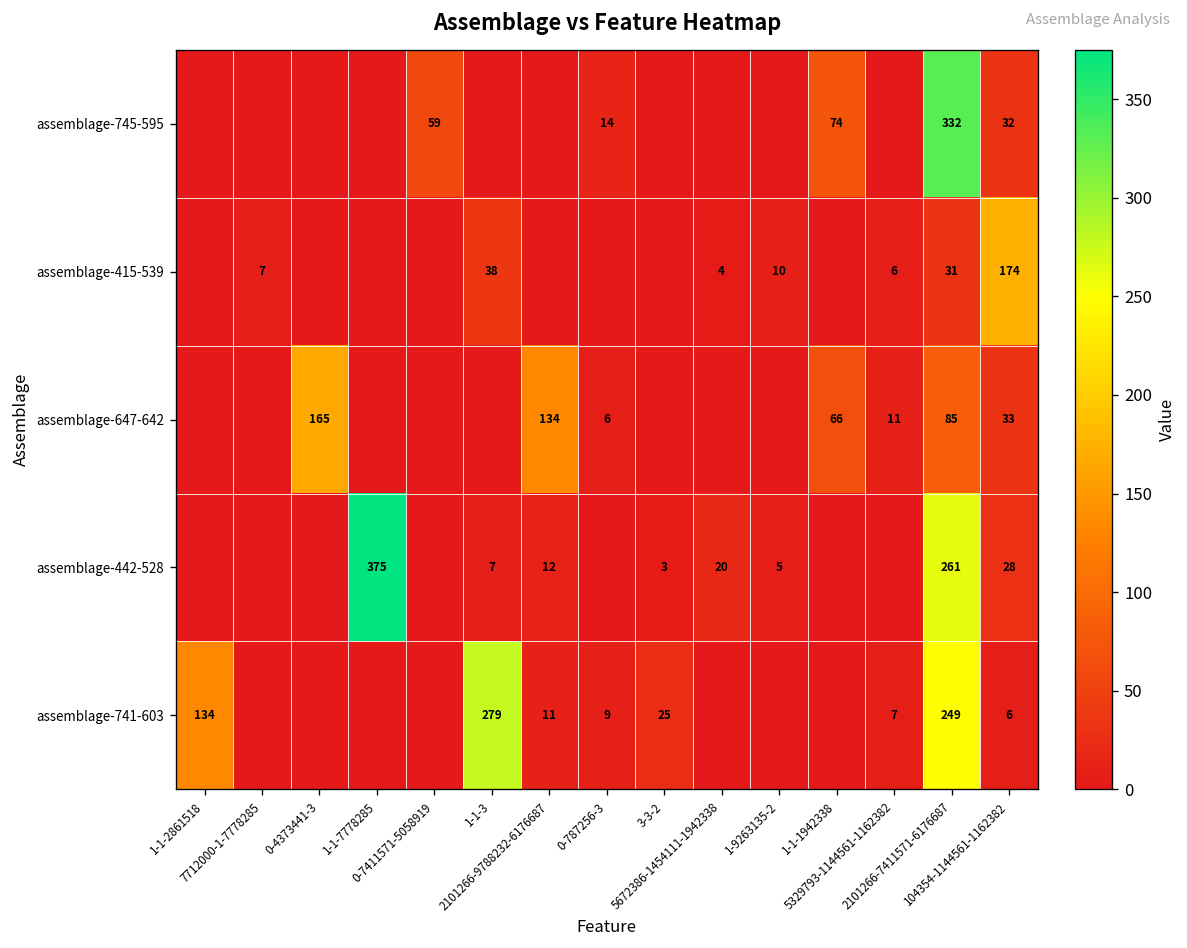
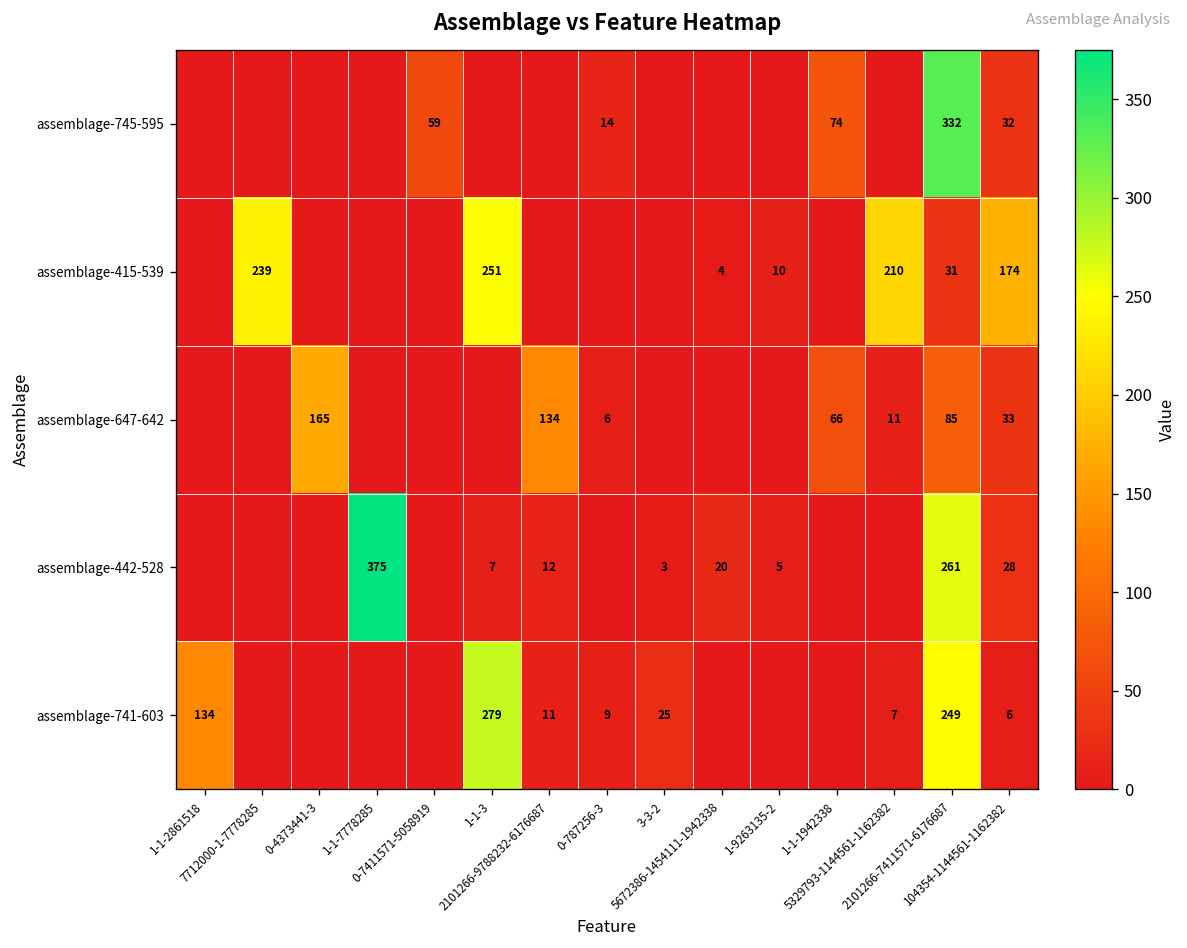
assemblage-415-539, 7712000-1-7778285: 7 -> 239
assemblage-415-539, 1-1-3: 38 -> 251
assemblage-415-539, 5329793-1144561-1162382: 6 -> 210
